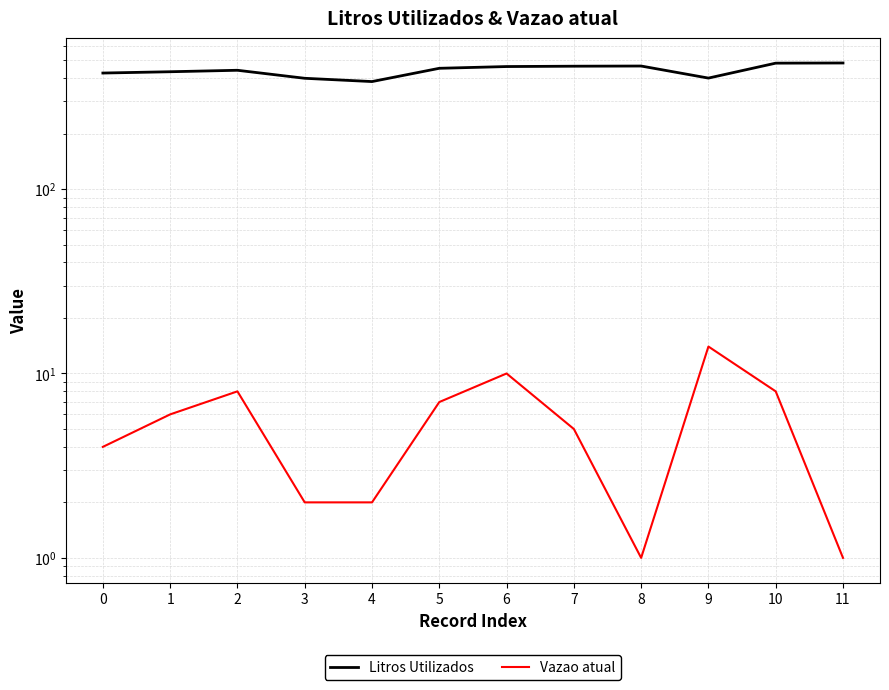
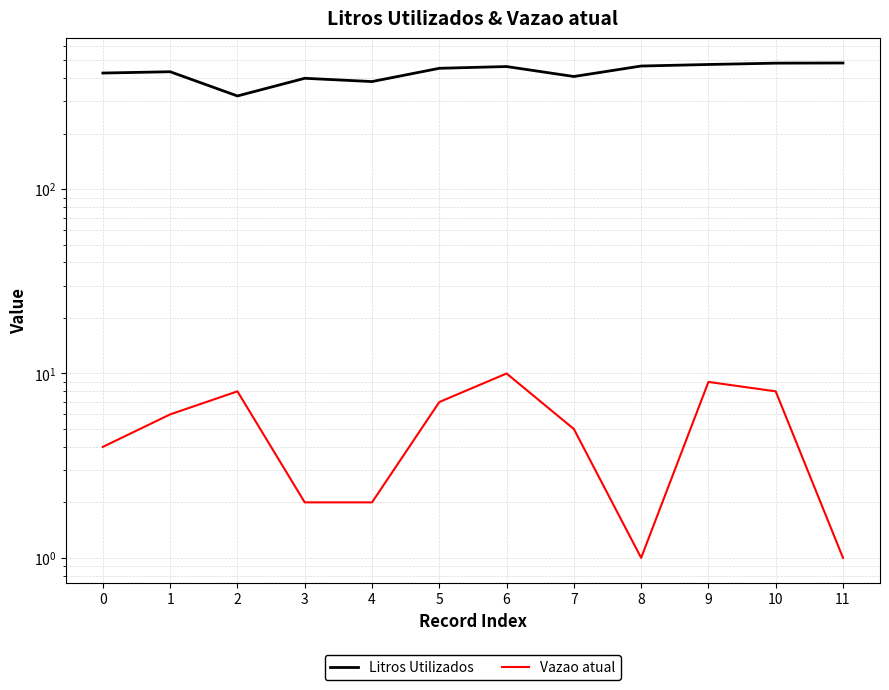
Litros Utilizados, 2: 440 -> 320
Litros Utilizados, 7: 460 -> 410
Litros Utilizados, 9: 400 -> 470
Vazao atual, 9: 14 -> 9
